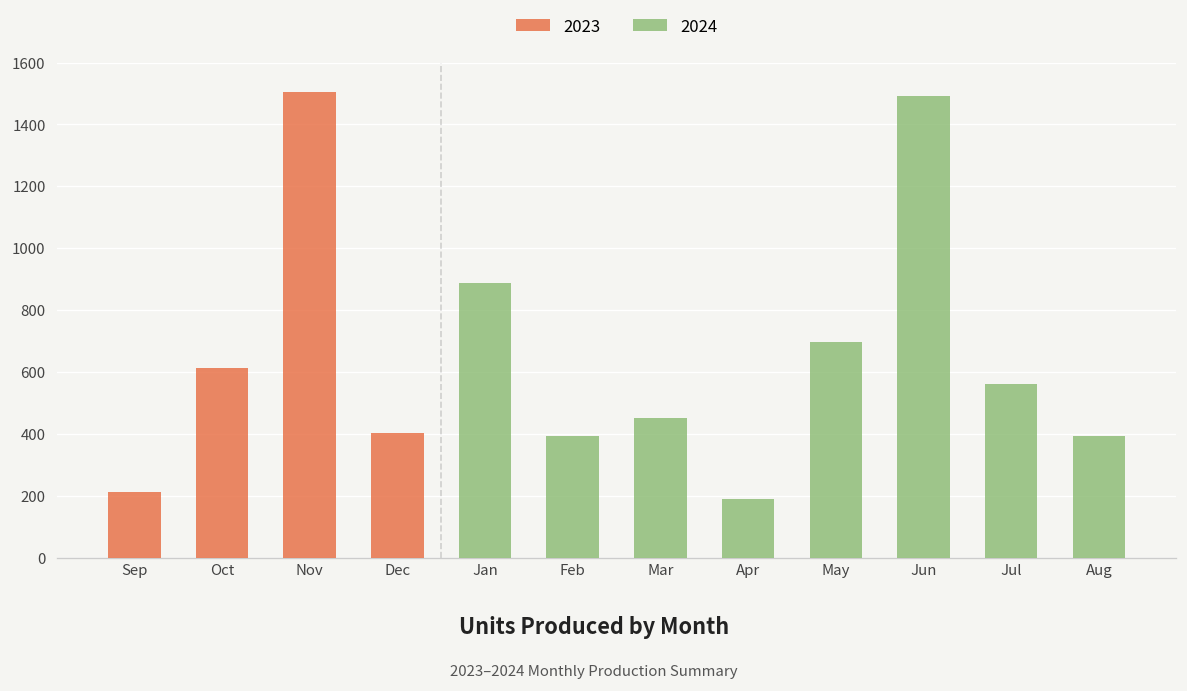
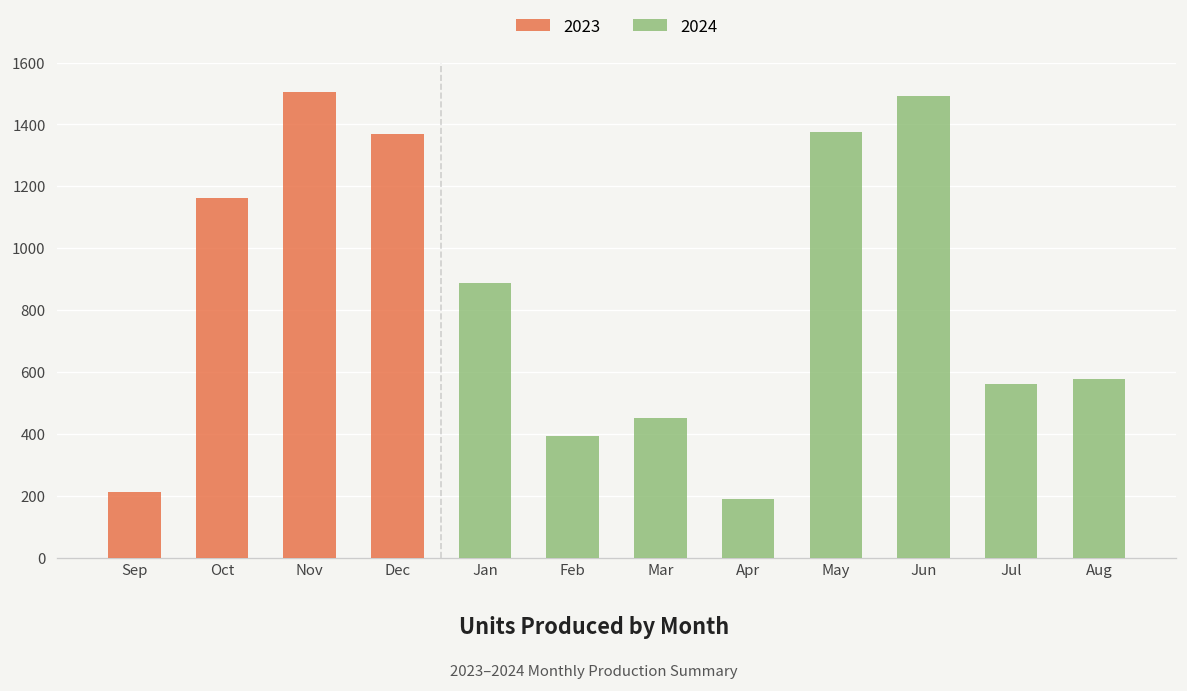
Oct: 620 -> 1160
Dec: 400 -> 1370
May: 700 -> 1380
Aug: 400 -> 580
